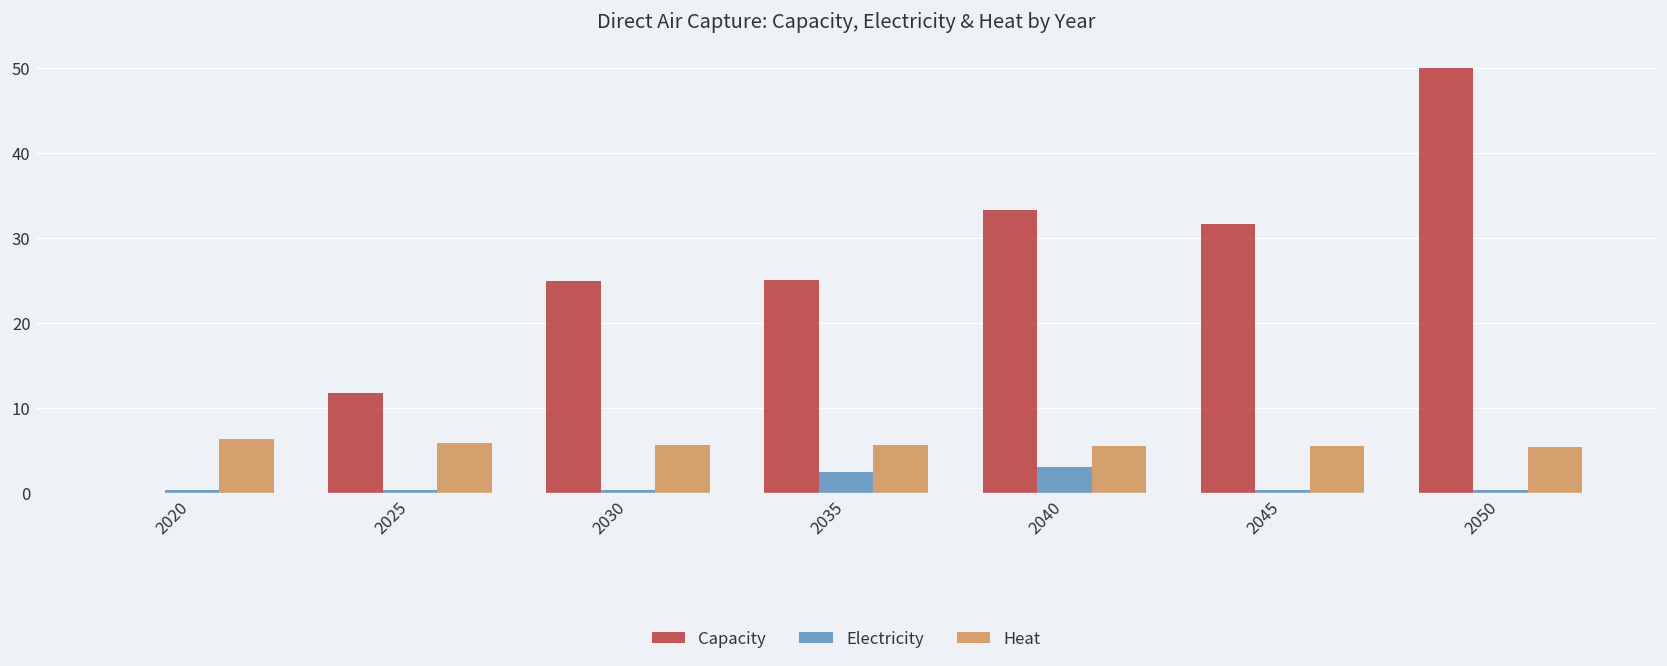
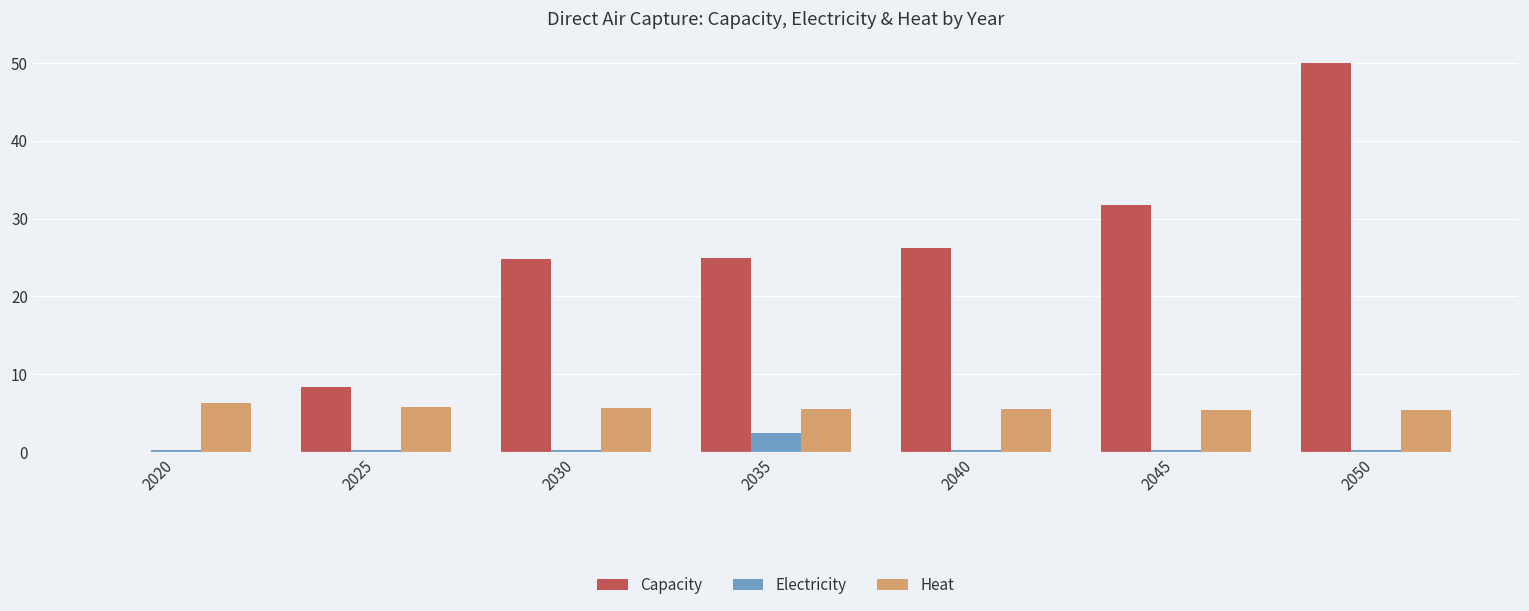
Capacity, 2025: 12 -> 8
Capacity, 2040: 33 -> 26
Electricity, 2040: 3 -> 0
